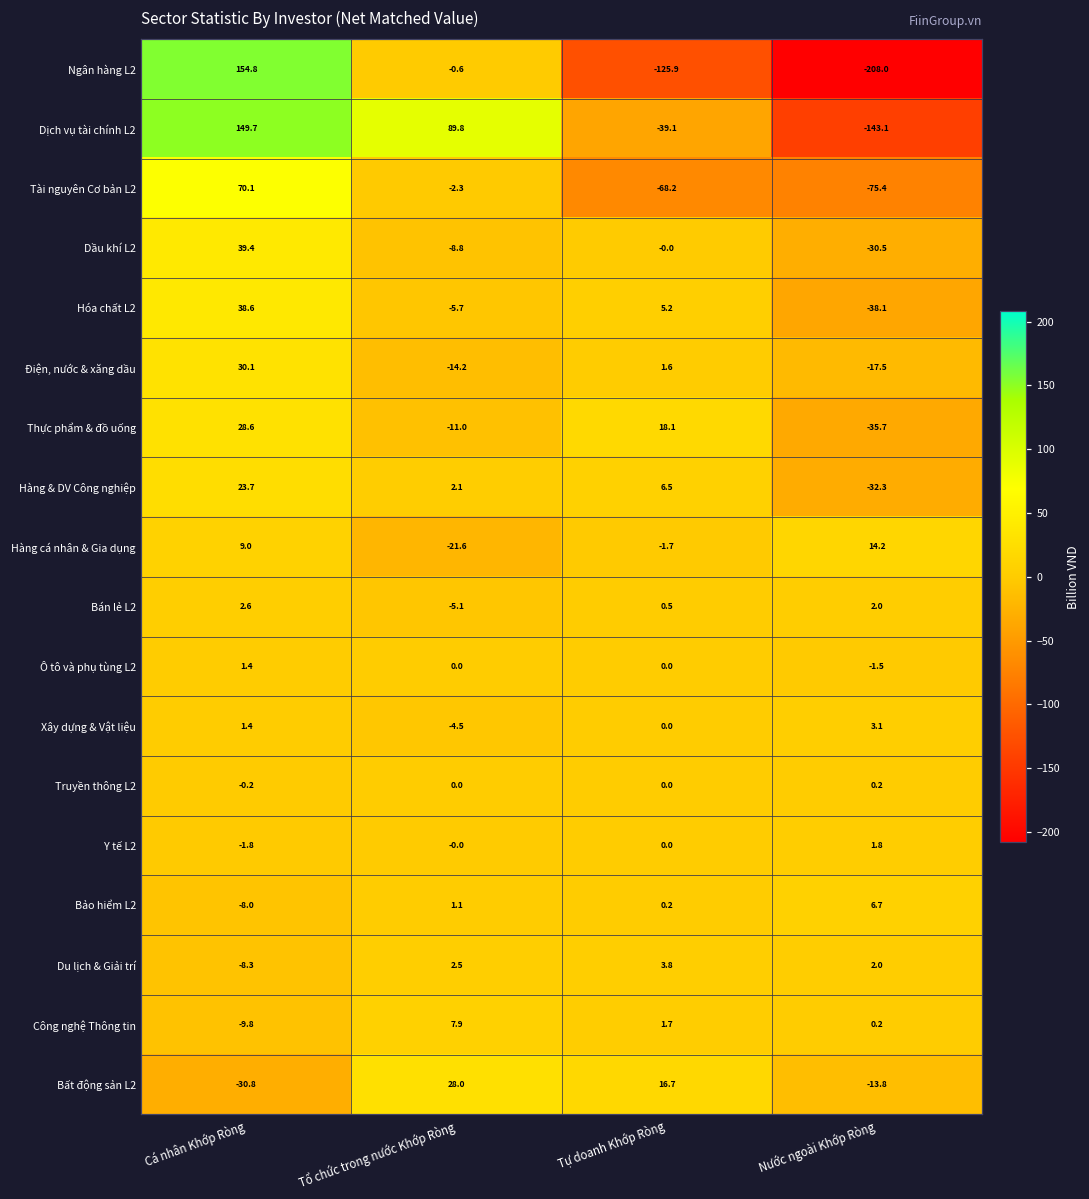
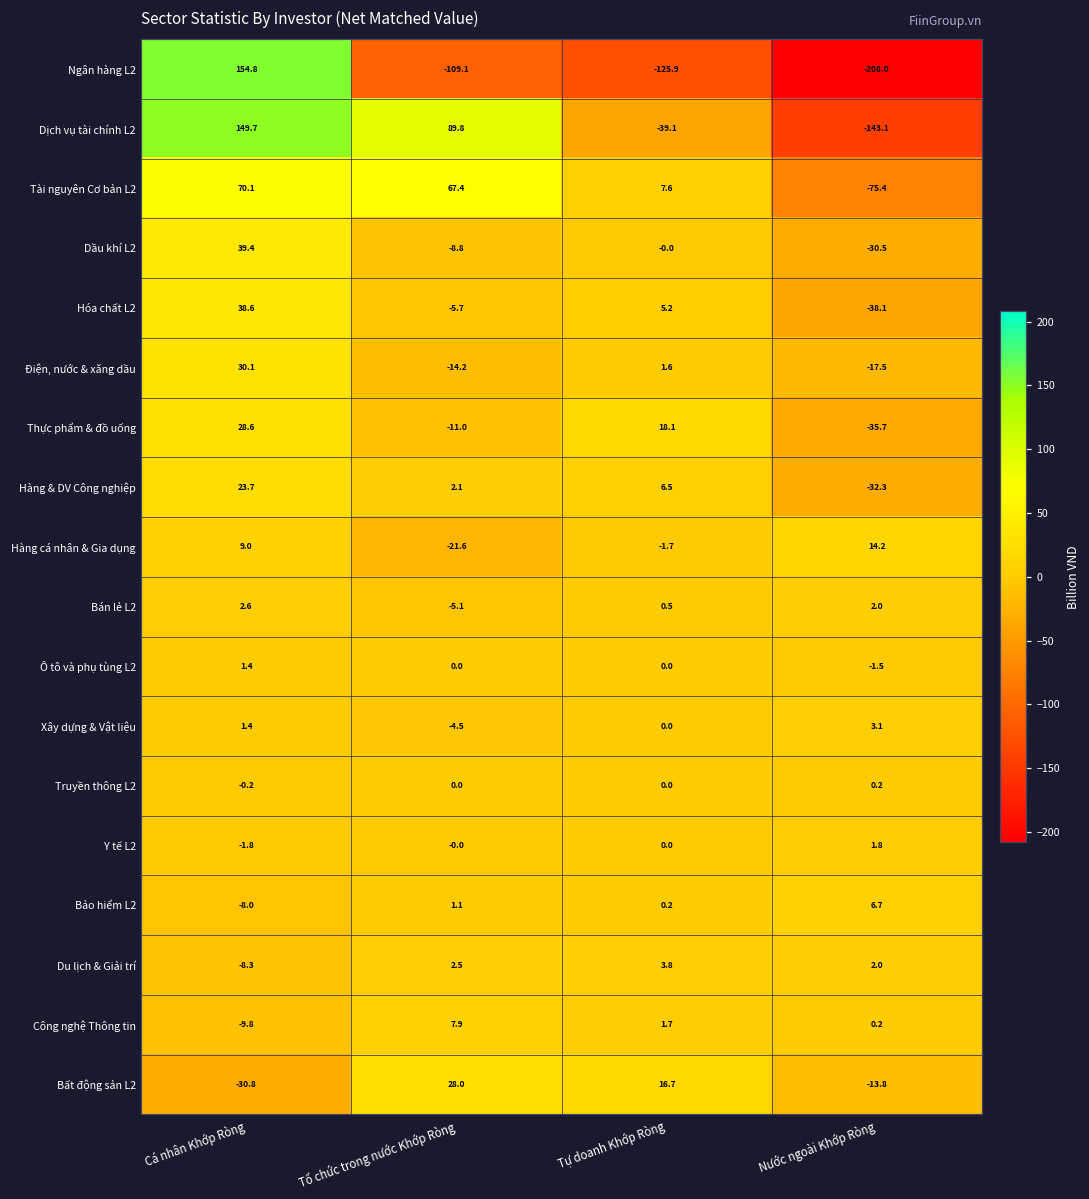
Ngân hàng L2, Tổ chức trong nước Khớp Ròng: -0.6 -> -109.1
Tài nguyên Cơ bản L2, Tổ chức trong nước Khớp Ròng: -2.3 -> 67.4
Tài nguyên Cơ bản L2, Tự doanh Khớp Ròng: -68.2 -> 7.6
